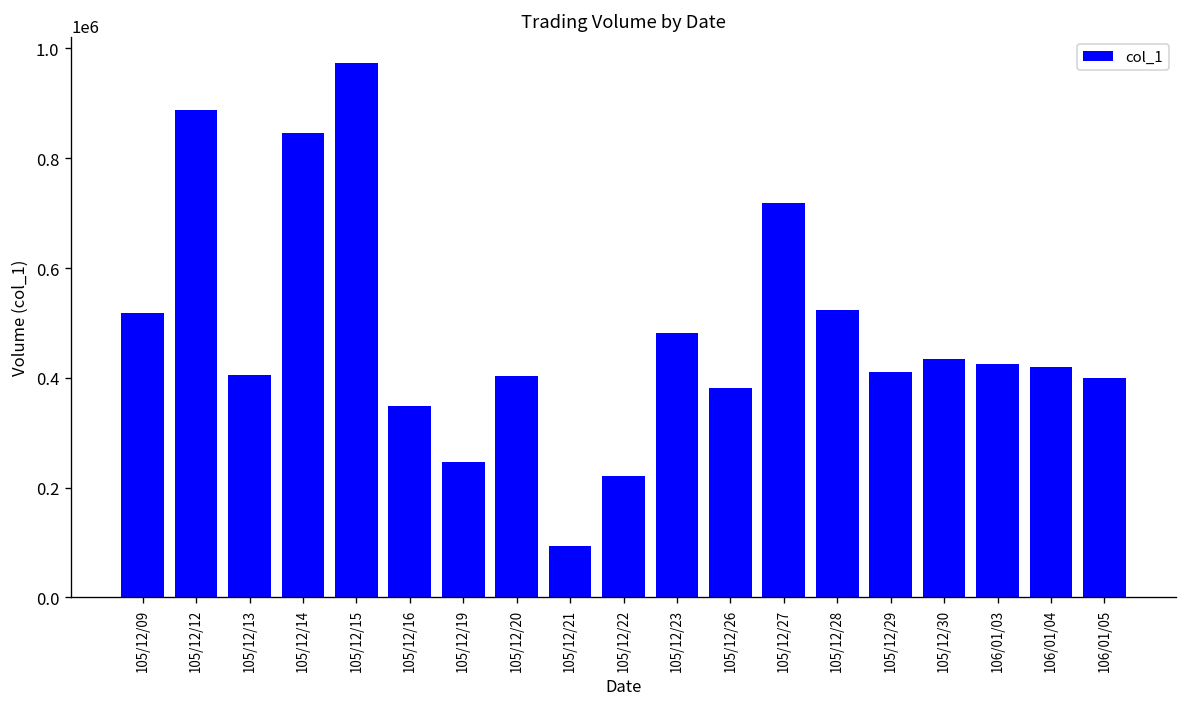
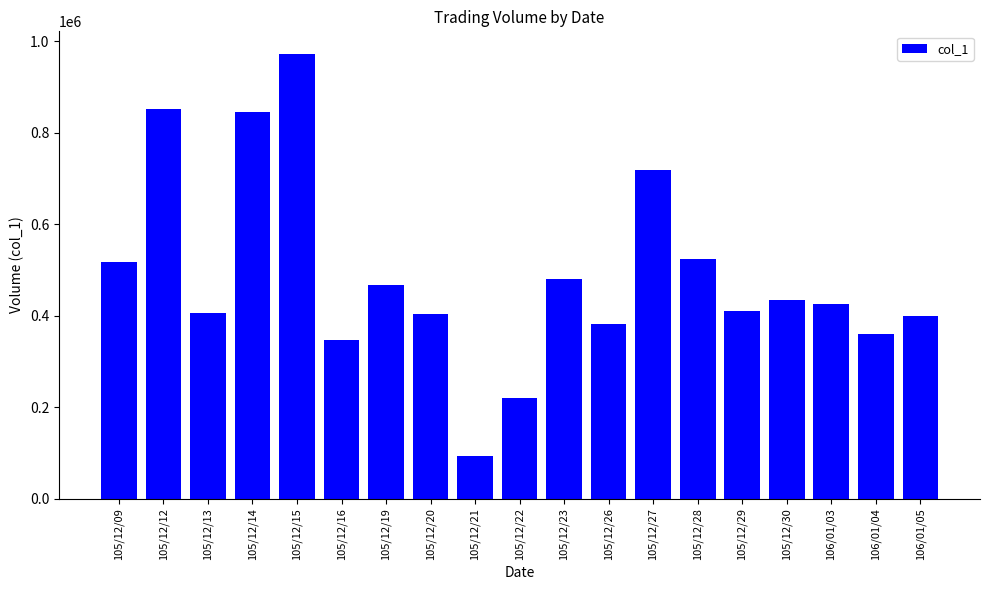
105/12/12: 890000 -> 850000
105/12/19: 250000 -> 470000
106/01/04: 420000 -> 360000
